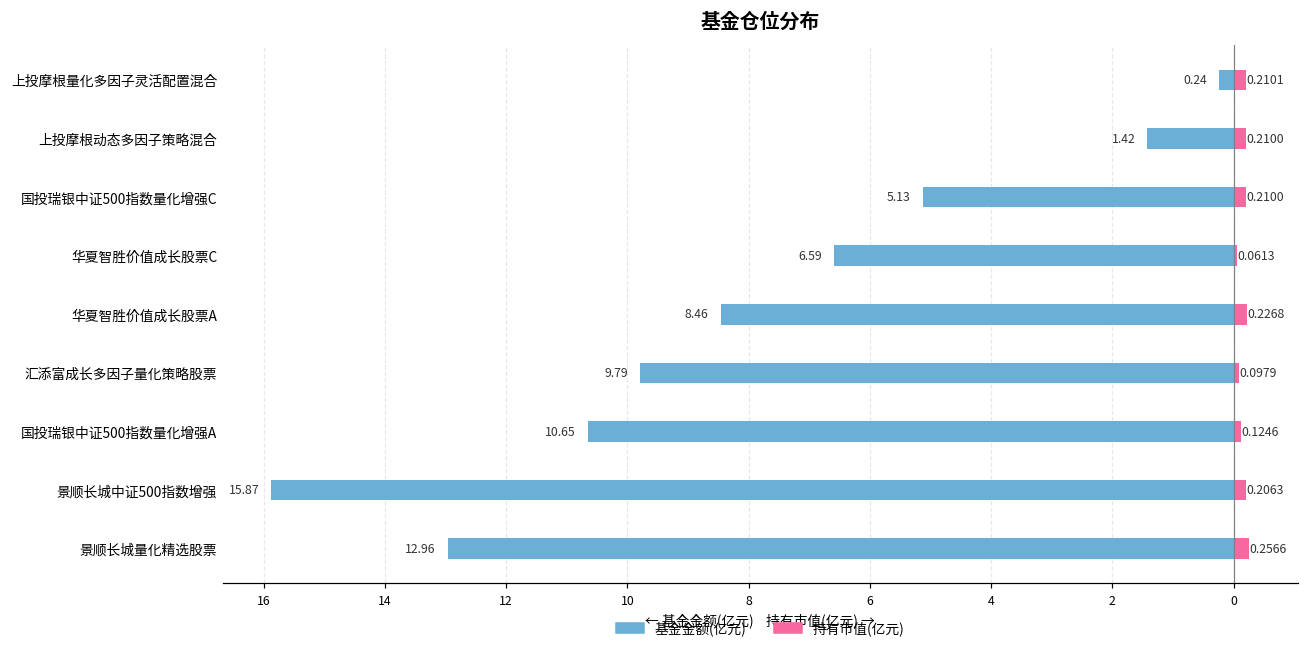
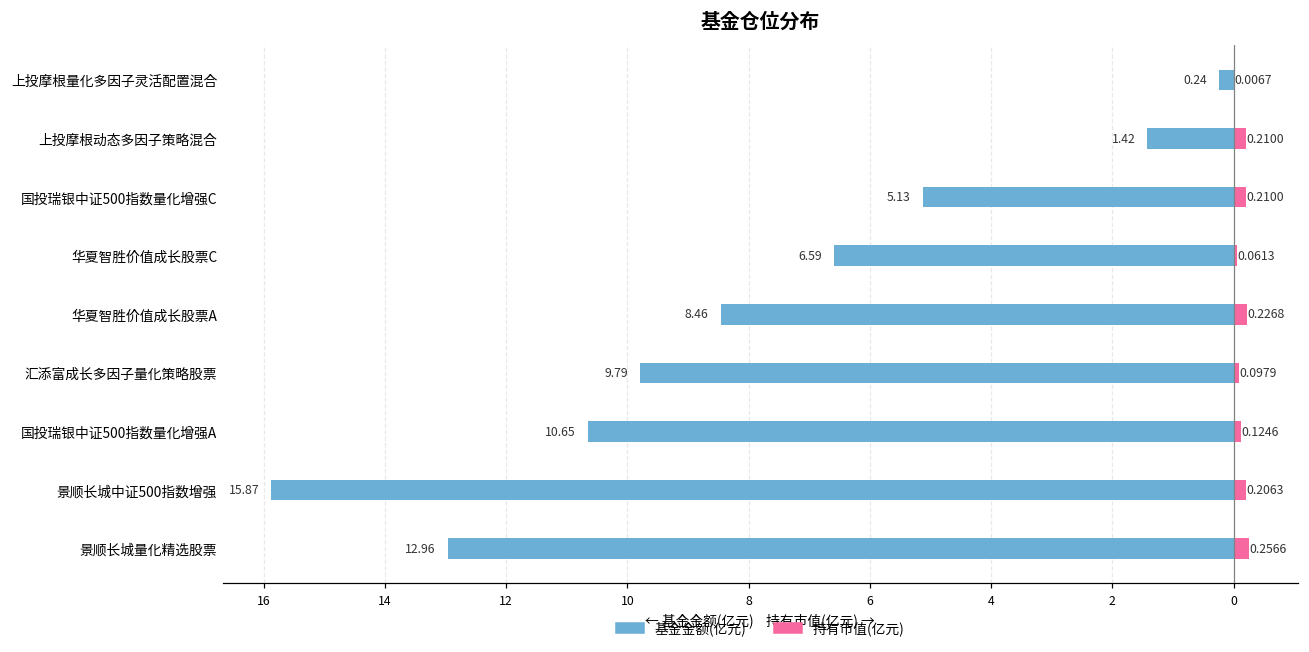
持有市值(亿元), 上投摩根量化多因子灵活配置混合: 0.2101 -> 0.0067
